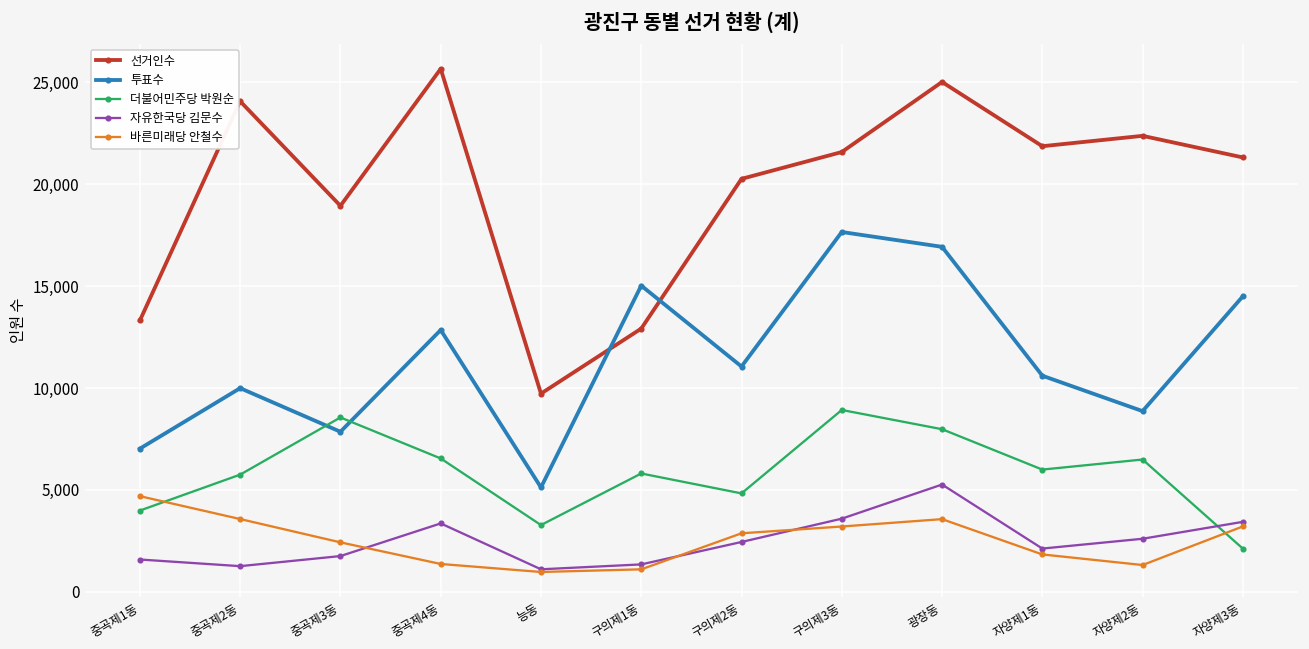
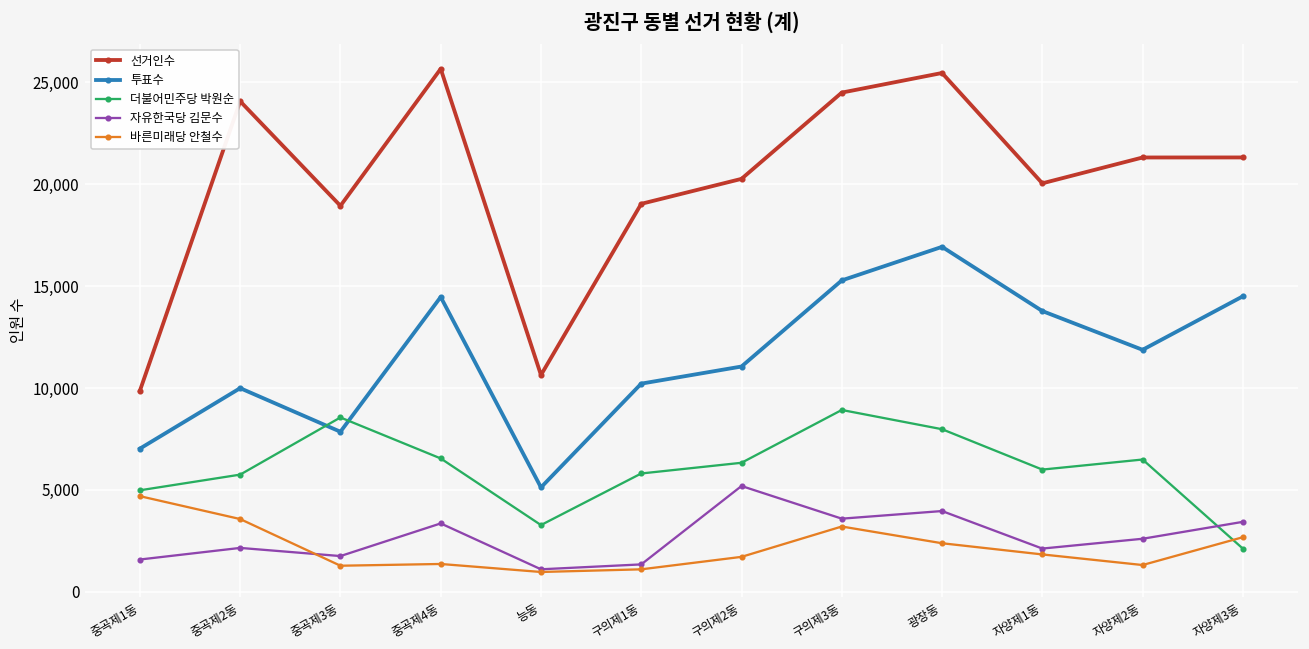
선거인수, 중곡제1동: 13,300 -> 9,900
더불어민주당 박원순, 중곡제1동: 4,000 -> 5,000
자유한국당 김문수, 중곡제2동: 1,300 -> 2,200
바른미래당 안철수, 중곡제3동: 2,400 -> 1,300
투표수, 중곡제4동: 12,800 -> 14,500
선거인수, 능동: 9,700 -> 10,600
선거인수, 구의제1동: 12,900 -> 19,000
투표수, 구의제1동: 15,000 -> 10,200
더불어민주당 박원순, 구의제2동: 4,800 -> 6,300
자유한국당 김문수, 구의제2동: 2,400 -> 5,200
바른미래당 안철수, 구의제2동: 2,900 -> 1,700
선거인수, 구의제3동: 21,600 -> 24,500
투표수, 구의제3동: 17,700 -> 15,300
선거인수, 광장동: 25,000 -> 25,500
자유한국당 김문수, 광장동: 5,300 -> 4,000
바른미래당 안철수, 광장동: 3,600 -> 2,400
선거인수, 자양제1동: 21,900 -> 20,000
투표수, 자양제1동: 10,600 -> 13,800
선거인수, 자양제2동: 22,400 -> 21,300
투표수, 자양제2동: 8,900 -> 11,900
바른미래당 안철수, 자양제3동: 3,200 -> 2,700
